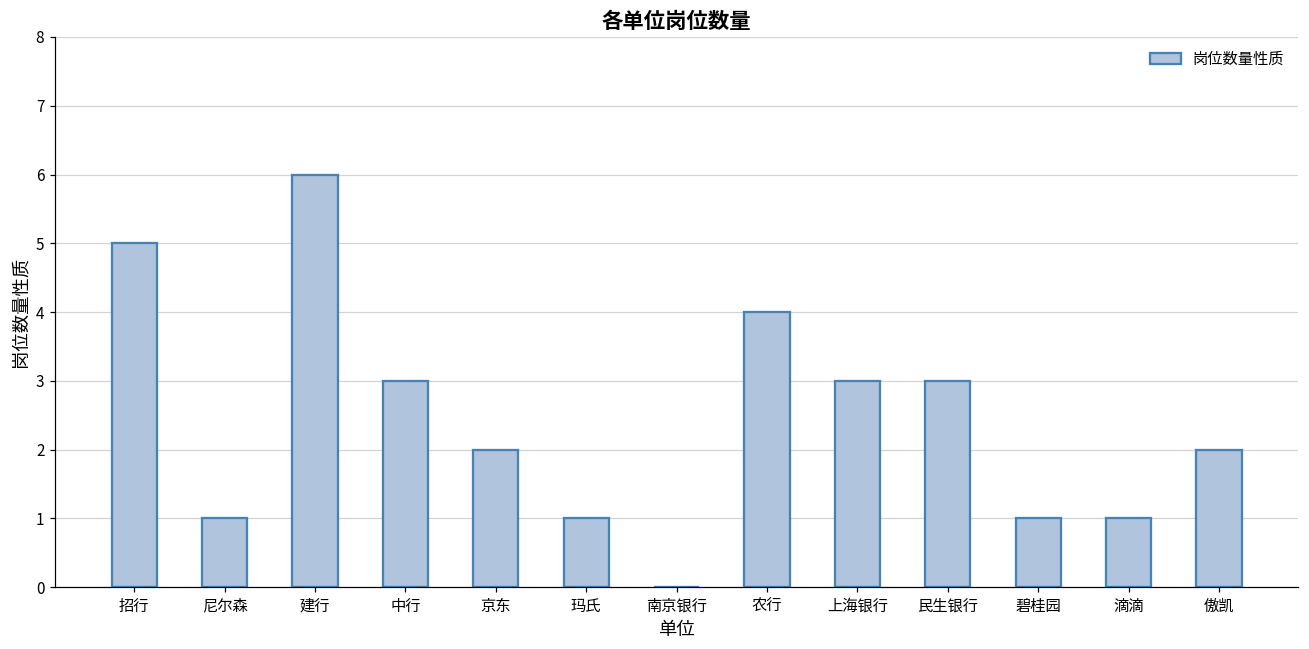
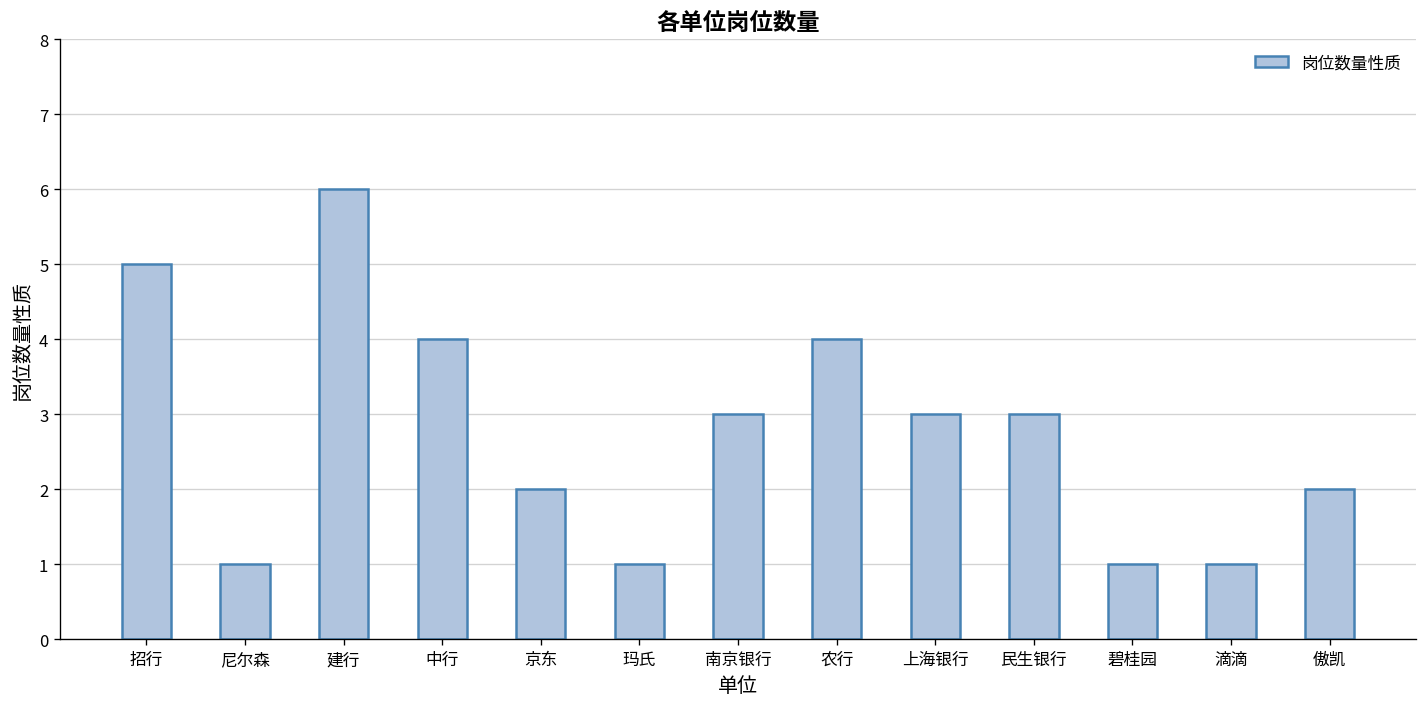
中行: 3 -> 4
南京银行: 0 -> 3
